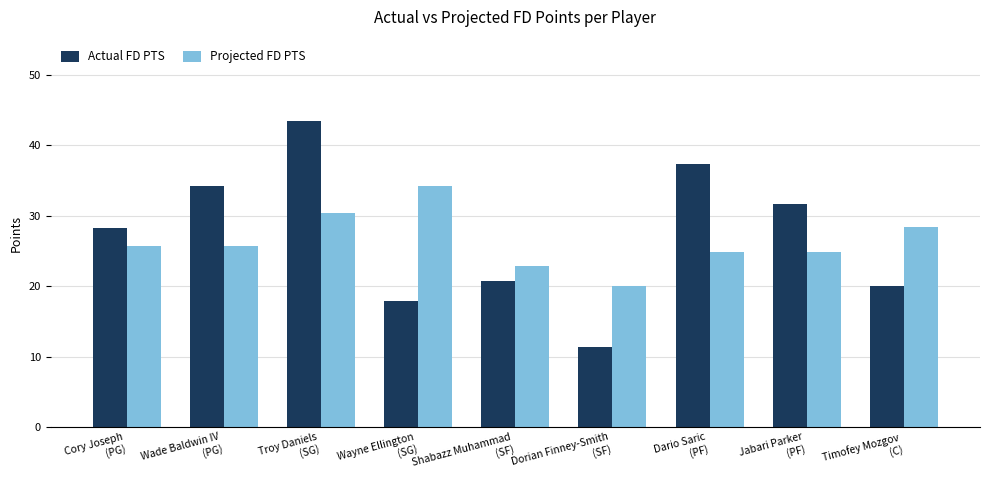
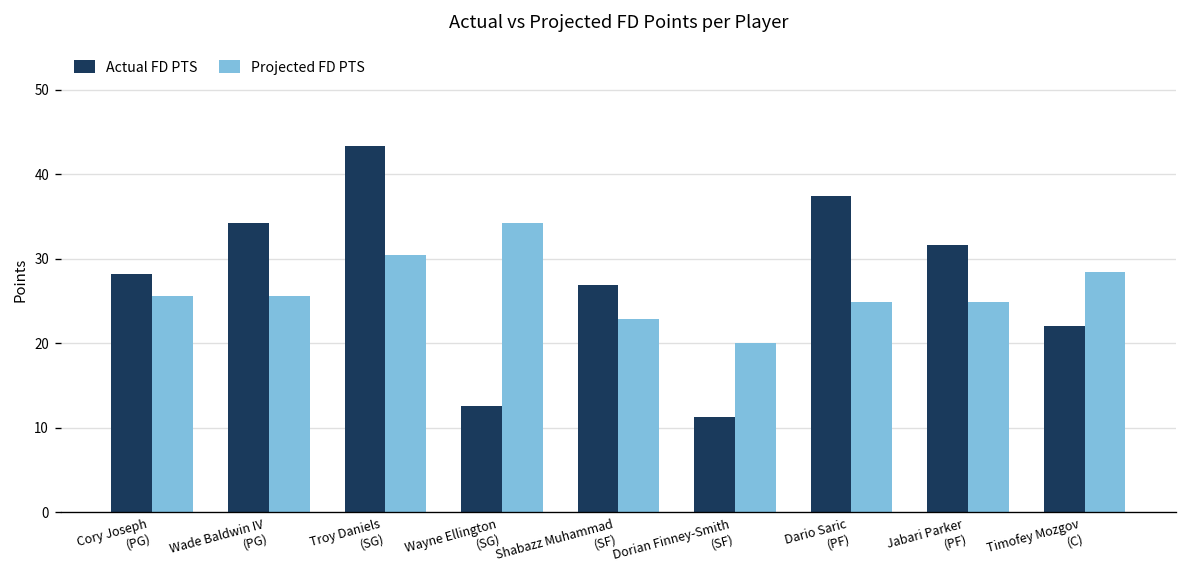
Actual FD PTS, Wayne Ellington (SG): 18 -> 13
Actual FD PTS, Shabazz Muhammad (SF): 21 -> 27
Actual FD PTS, Timofey Mozgov (C): 20 -> 22
